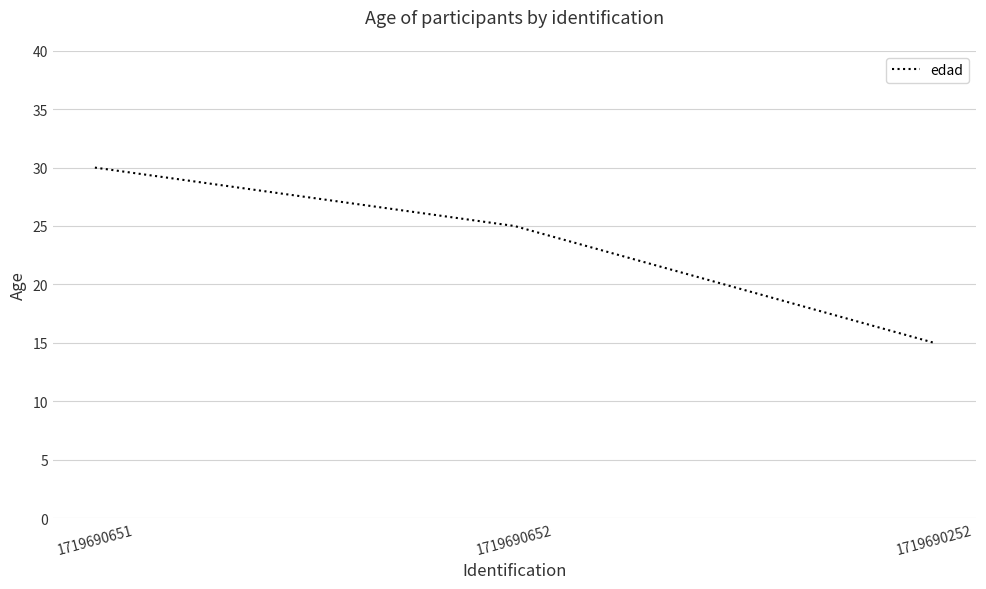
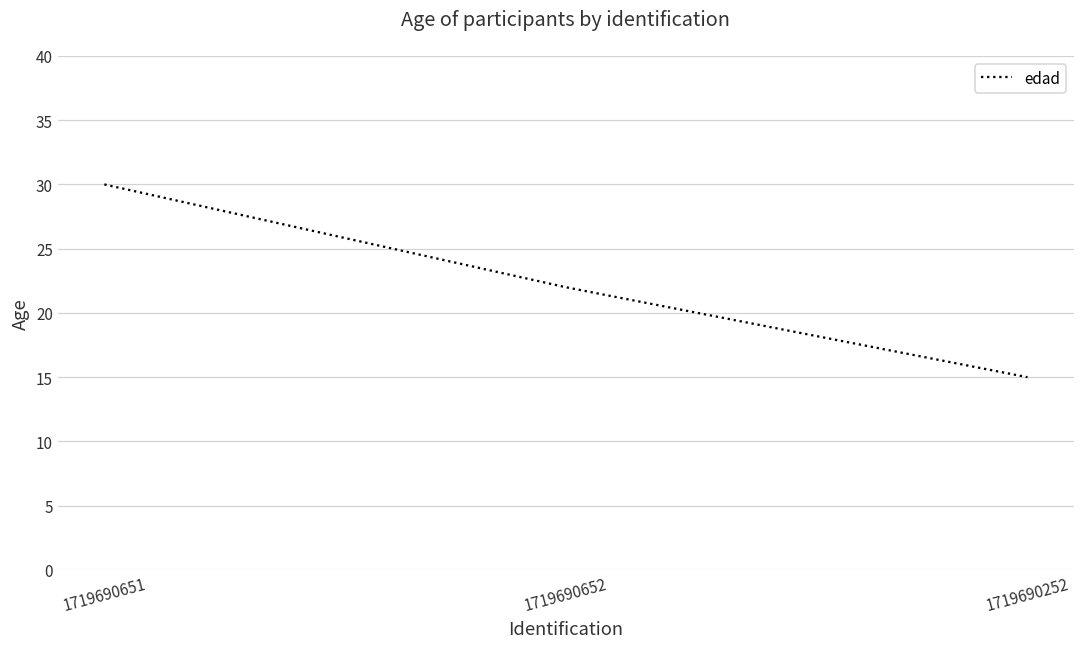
1719690652: 25 -> 22
